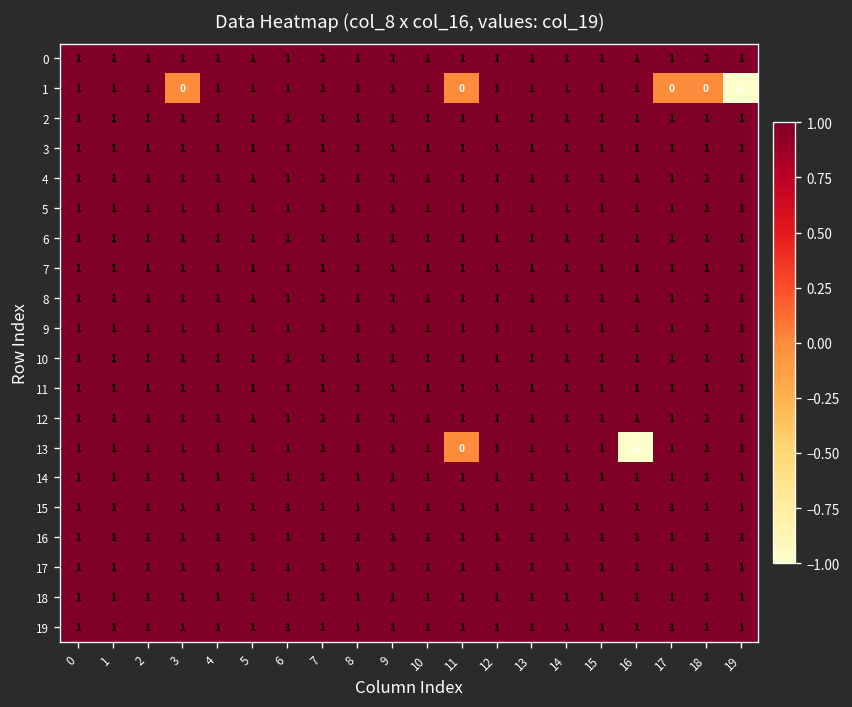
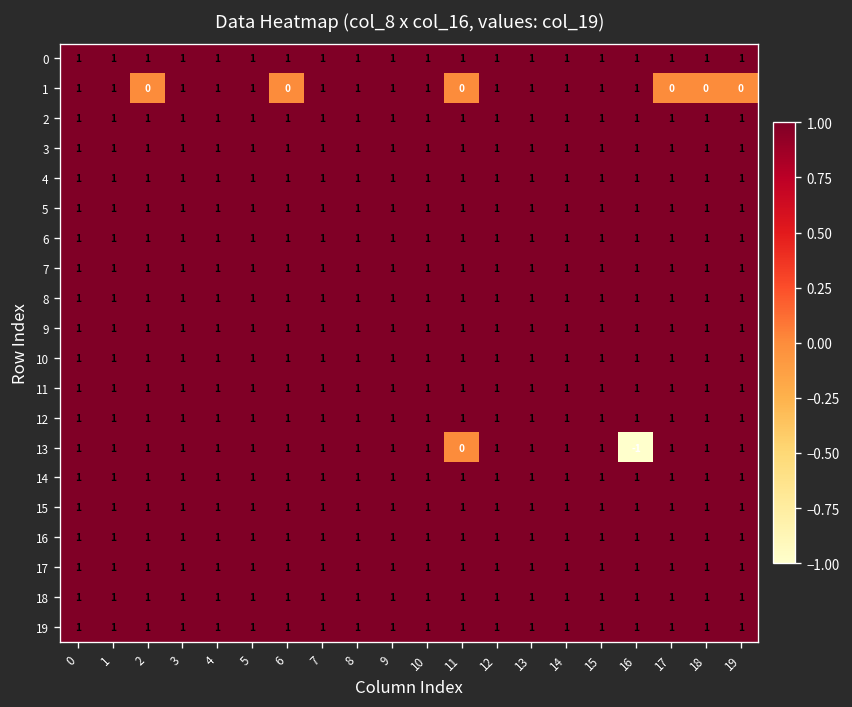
1, 2: 1 -> 0
1, 3: 0 -> 1
1, 6: 1 -> 0
1, 19: -1 -> 0
